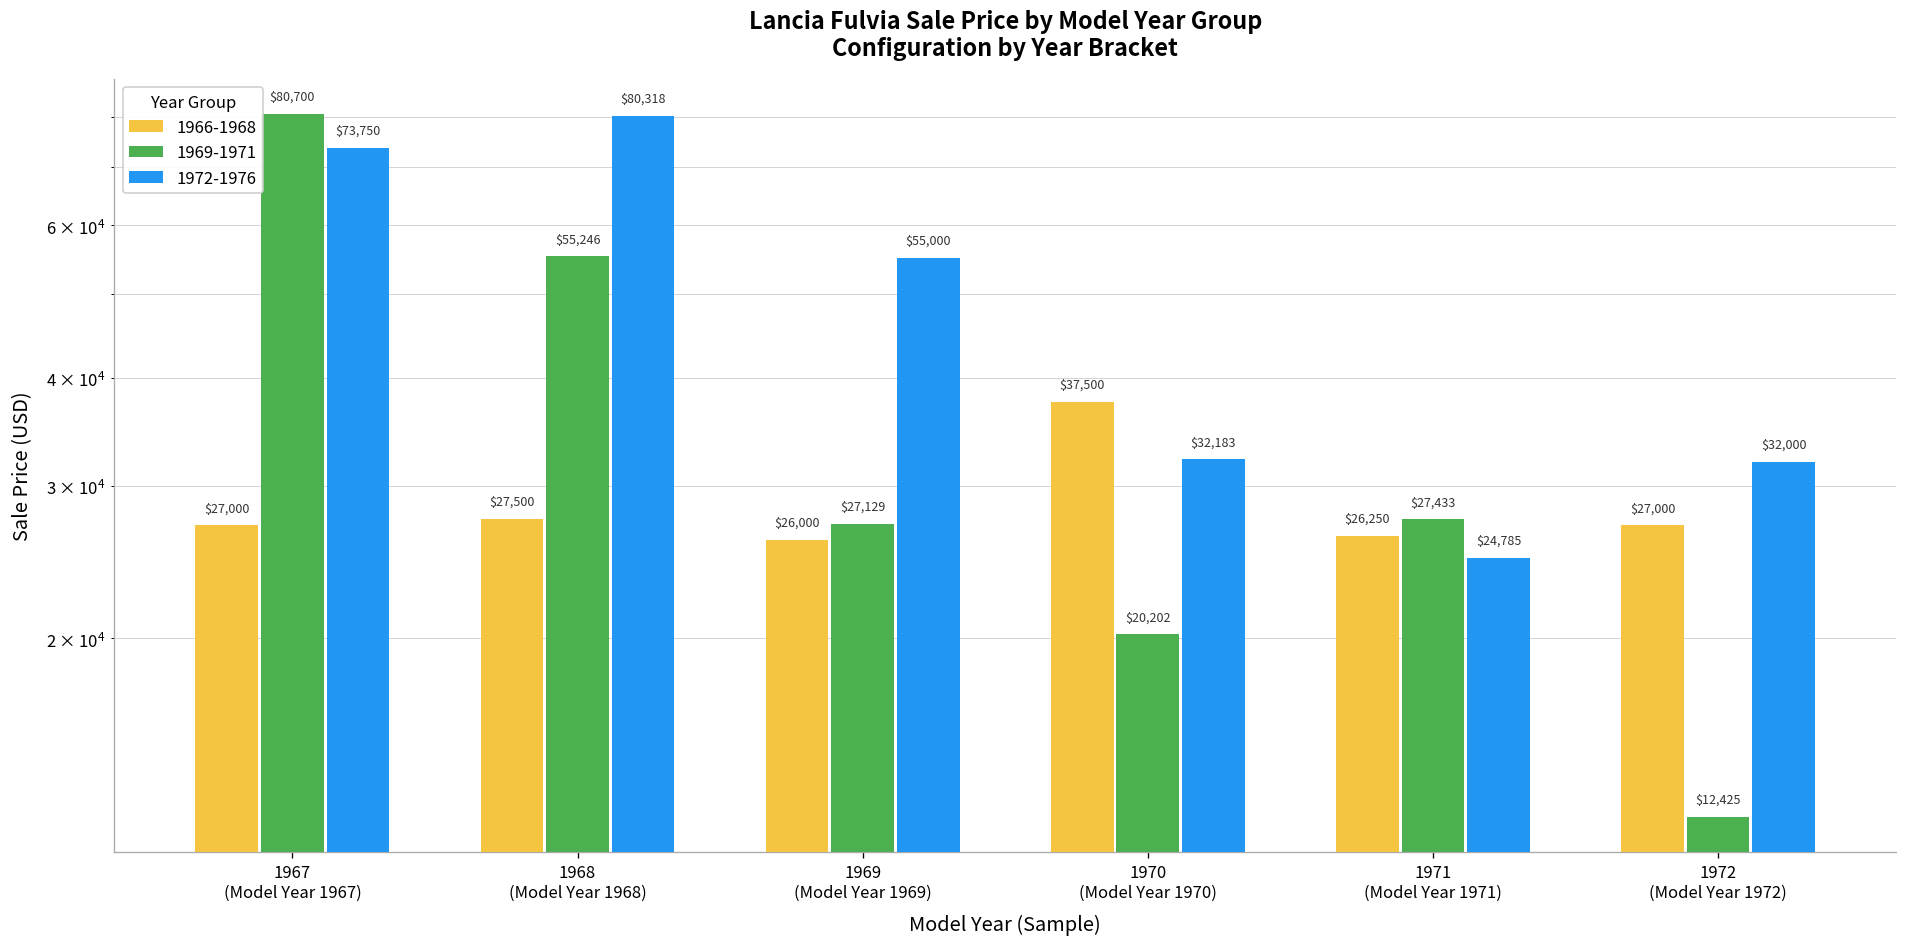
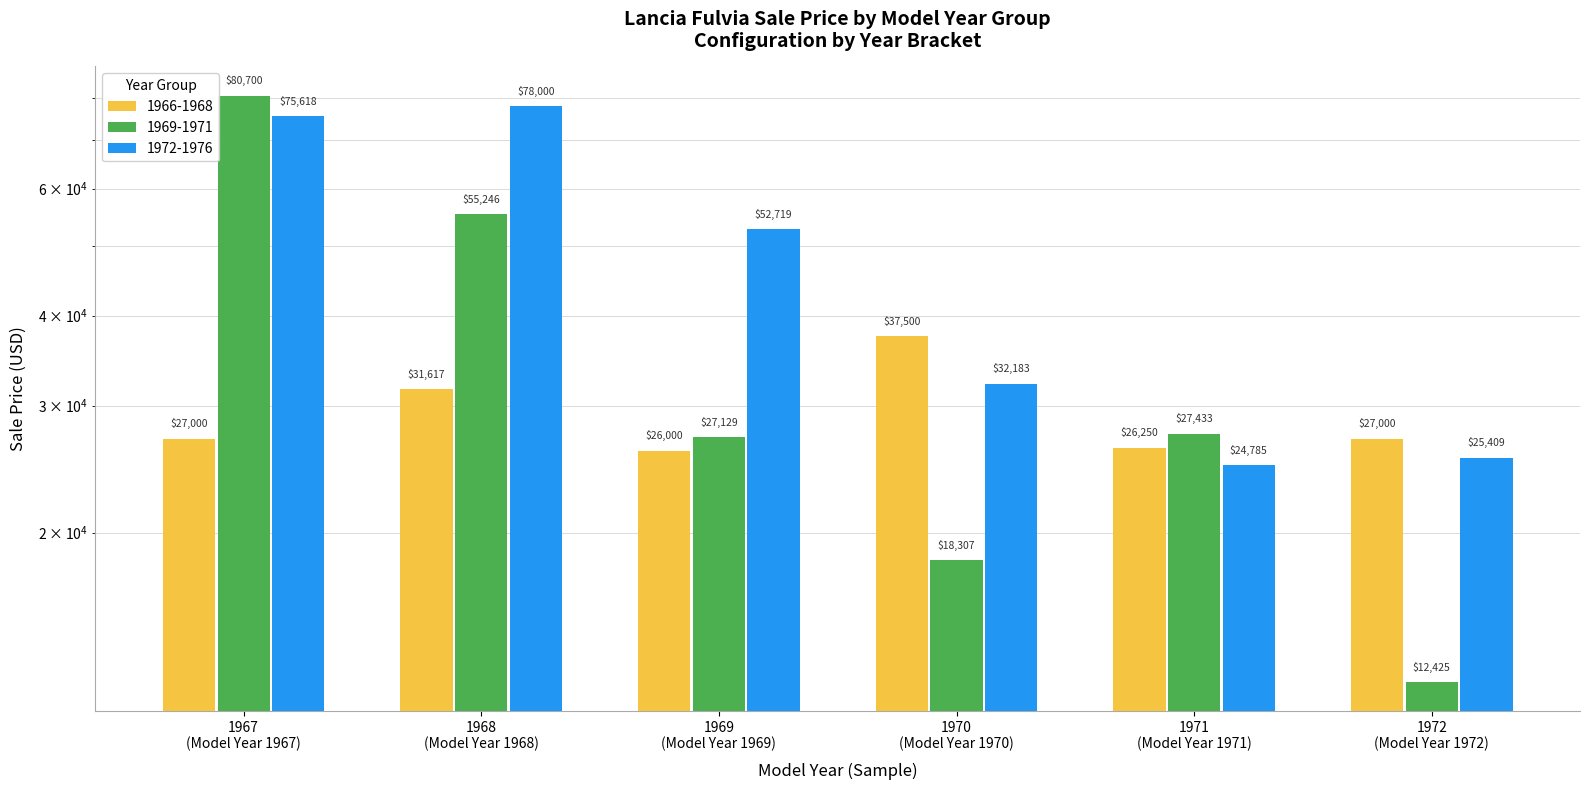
1972-1976, 1967 (Model Year 1967): $73,750 -> $75,618
1966-1968, 1968 (Model Year 1968): $27,500 -> $31,617
1972-1976, 1968 (Model Year 1968): $80,318 -> $78,000
1972-1976, 1969 (Model Year 1969): $55,000 -> $52,719
1969-1971, 1970 (Model Year 1970): $20,202 -> $18,307
1972-1976, 1972 (Model Year 1972): $32,000 -> $25,409
